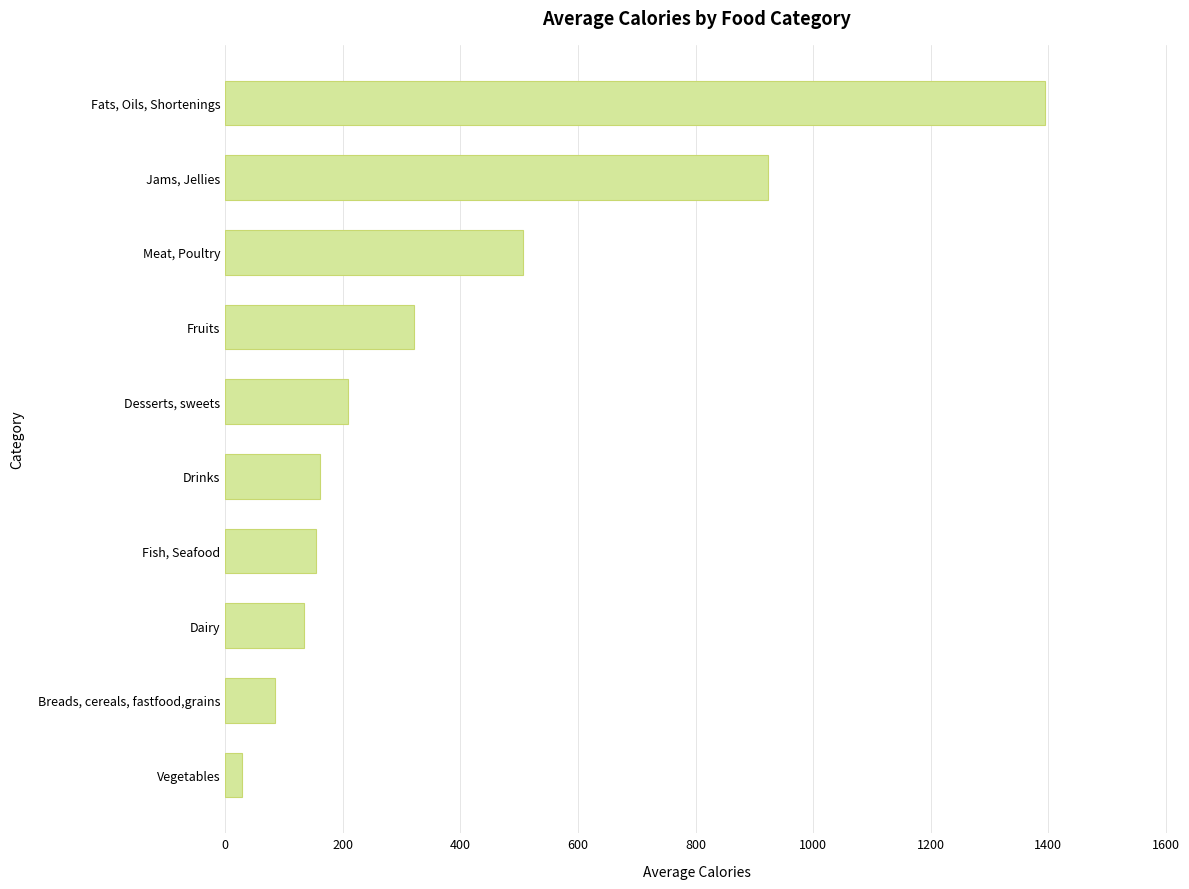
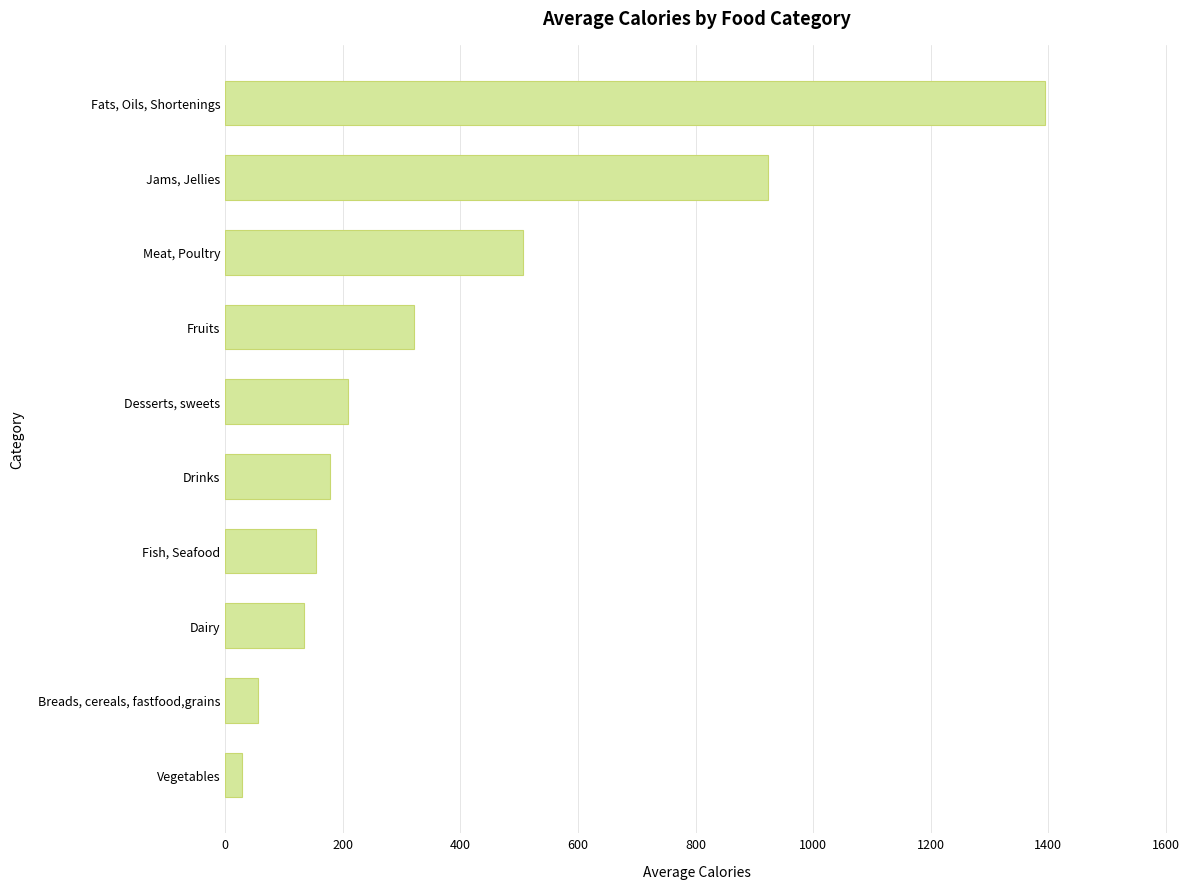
Drinks: 160 -> 180
Breads, cereals, fastfood,grains: 90 -> 60
